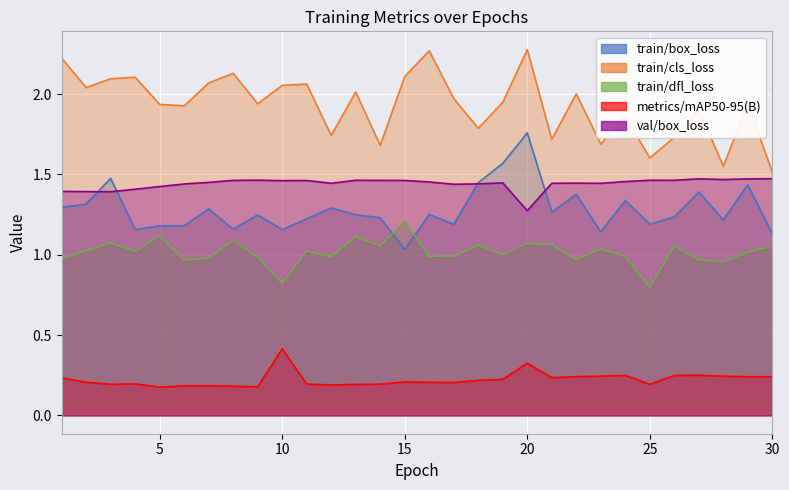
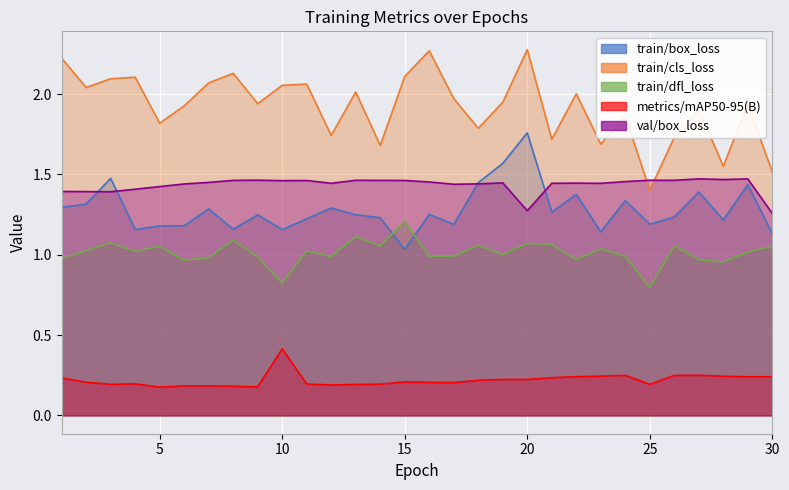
train/cls_loss, 5: 1.94 -> 1.82
train/dfl_loss, 5: 1.12 -> 1.05
metrics/mAP50-95(B), 20: 0.33 -> 0.22
train/cls_loss, 25: 1.60 -> 1.40
val/box_loss, 30: 1.47 -> 1.26
